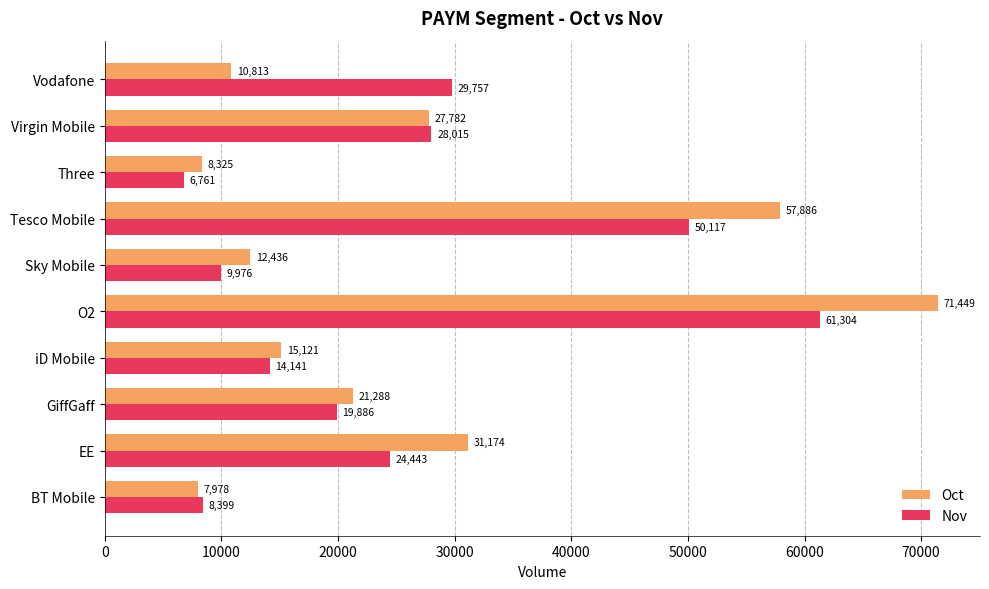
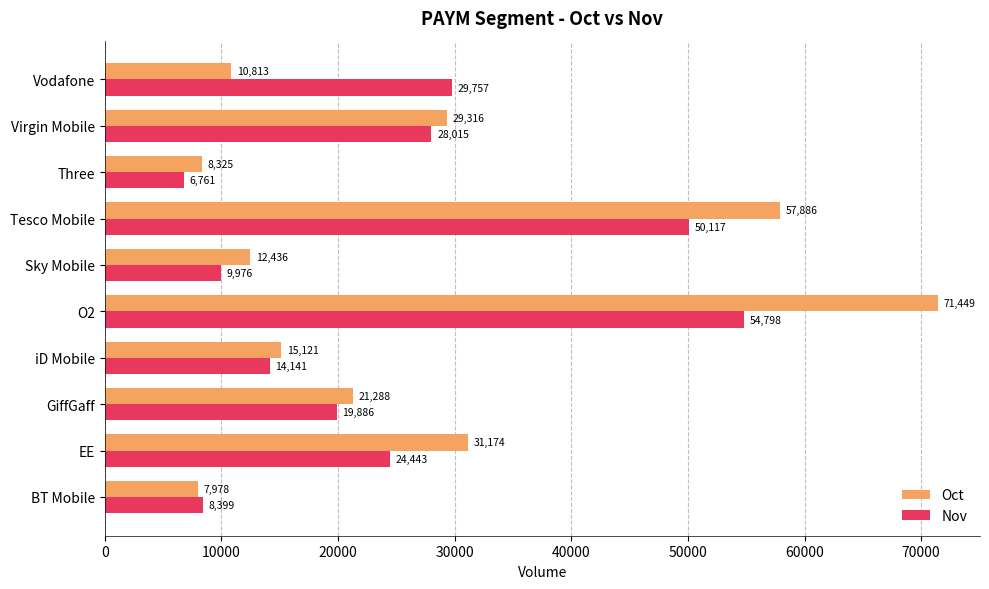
Oct, Virgin Mobile: 27,782 -> 29,316
Nov, O2: 61,304 -> 54,798
